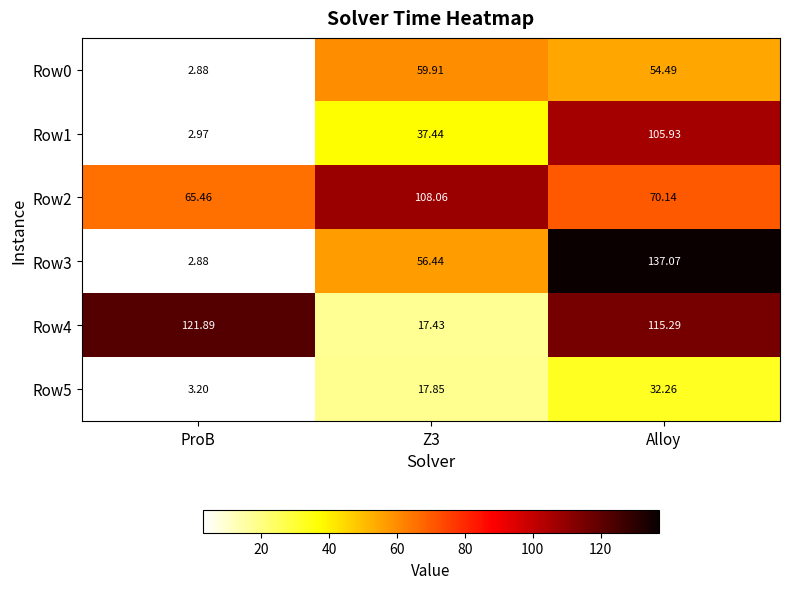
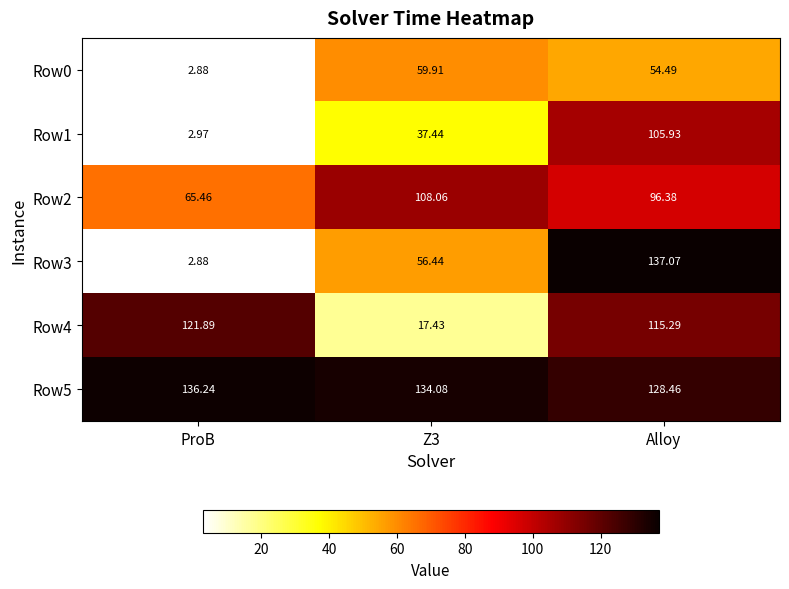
Row2, Alloy: 70.14 -> 96.38
Row5, ProB: 3.20 -> 136.24
Row5, Z3: 17.85 -> 134.08
Row5, Alloy: 32.26 -> 128.46
